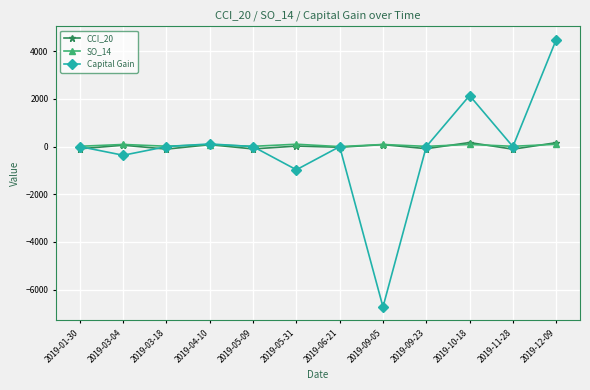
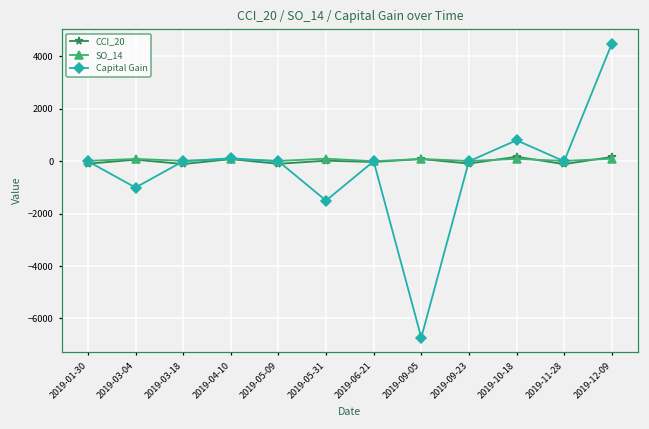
Capital Gain, 2019-03-04: -400 -> -1000
Capital Gain, 2019-05-31: -1000 -> -1500
Capital Gain, 2019-10-18: 2100 -> 800
